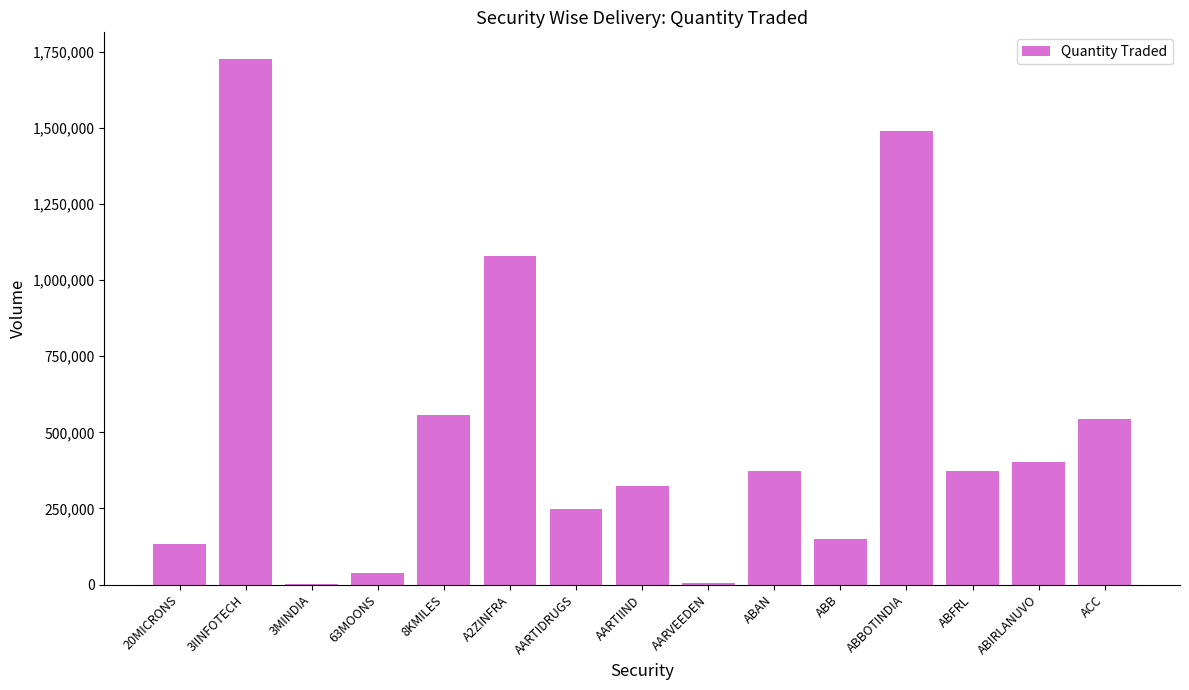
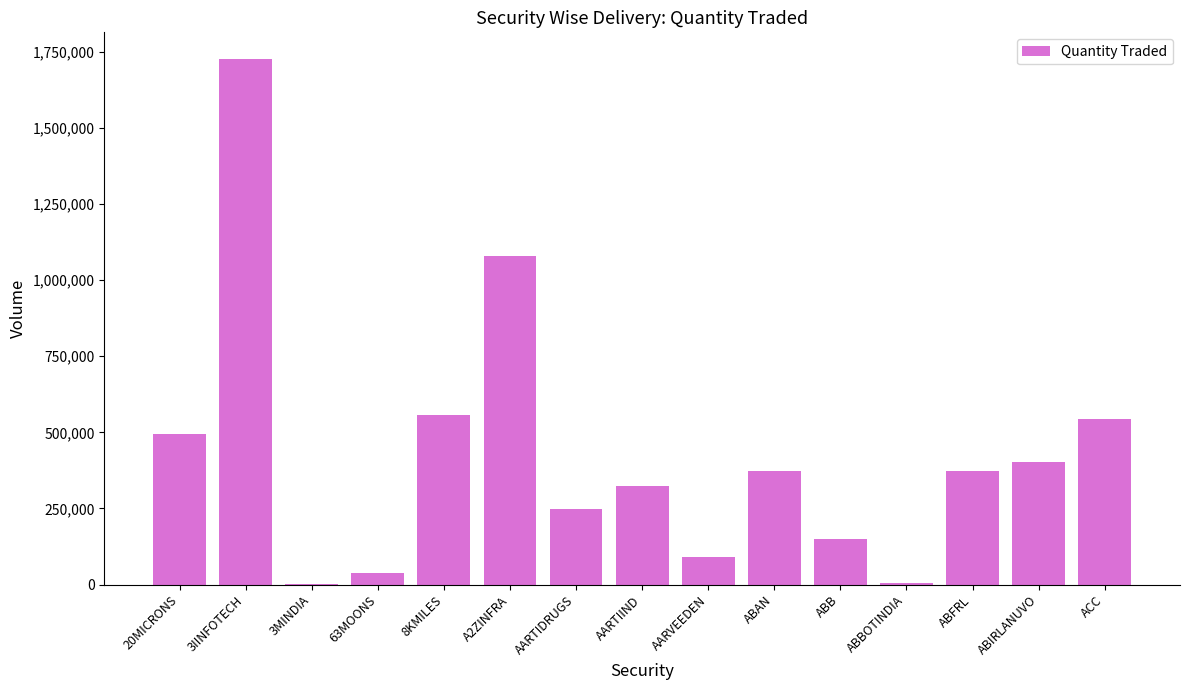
20MICRONS: 130,000 -> 500,000
AARVEEDEN: 10,000 -> 90,000
ABBOTINDIA: 1,490,000 -> 10,000
